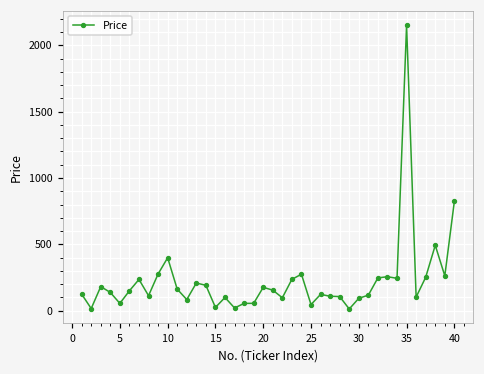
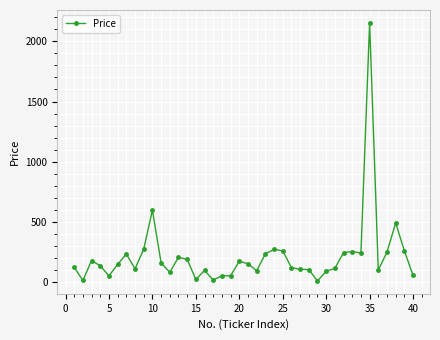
10: 400 -> 600
25: 50 -> 260
40: 820 -> 60
